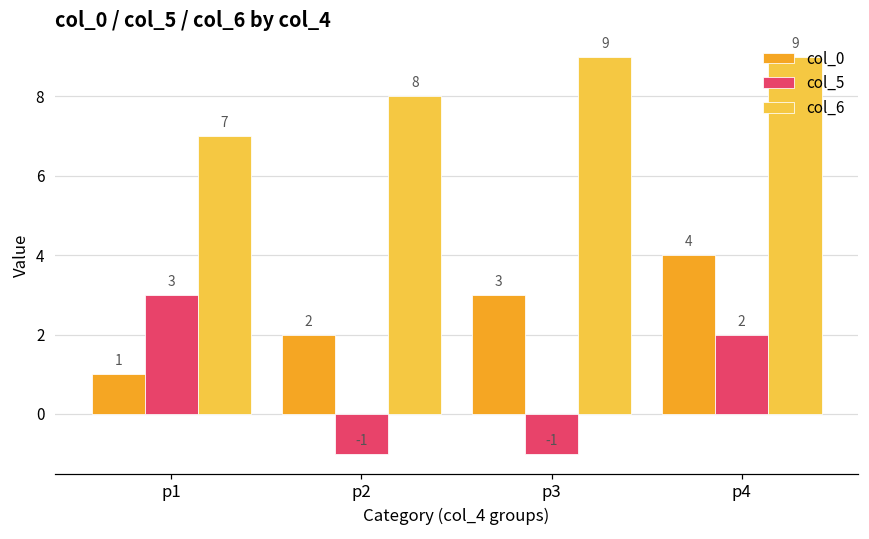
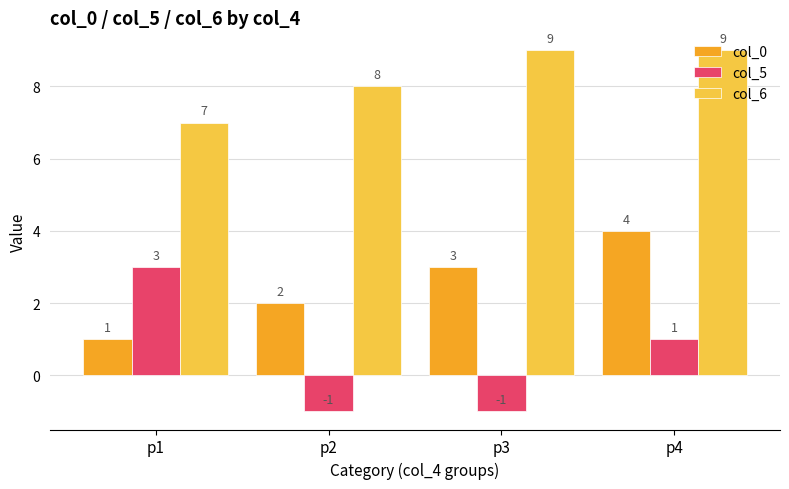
col_5, p4: 2 -> 1
